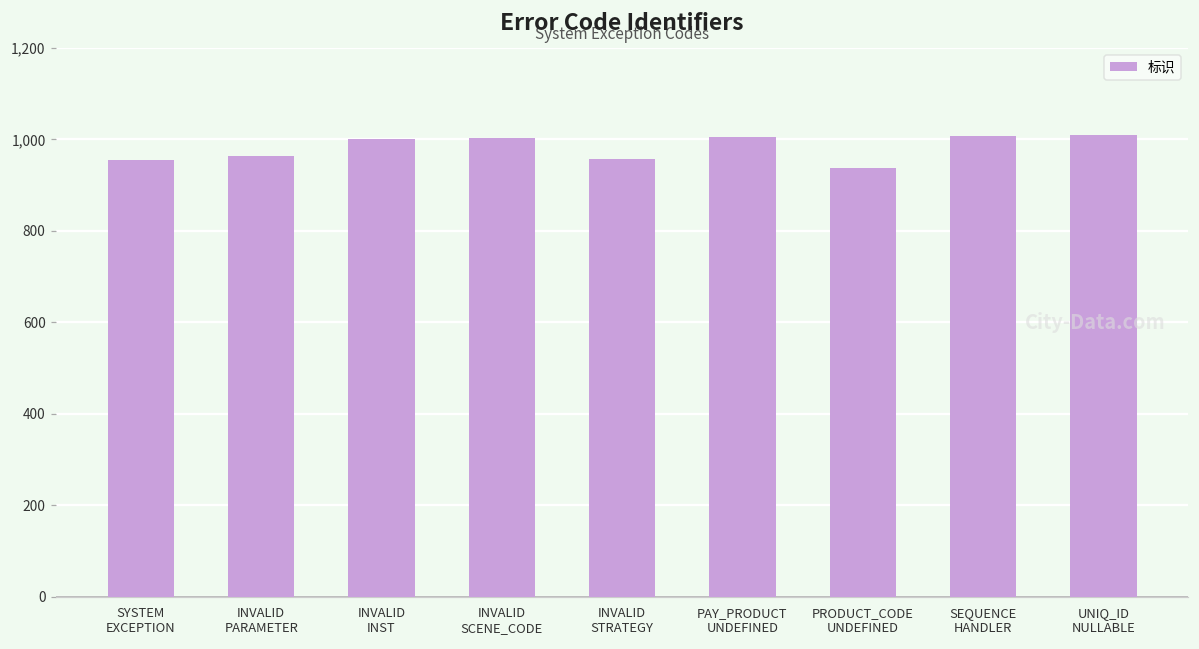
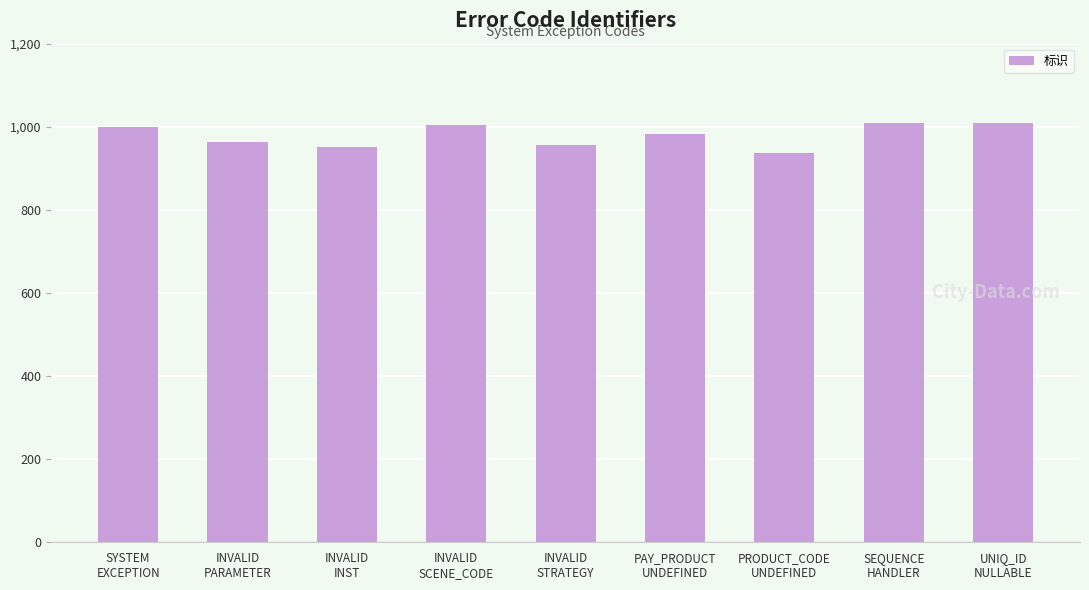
SYSTEM EXCEPTION: 950 -> 1,000
INVALID INST: 1,000 -> 950
PAY_PRODUCT UNDEFINED: 1,010 -> 980
